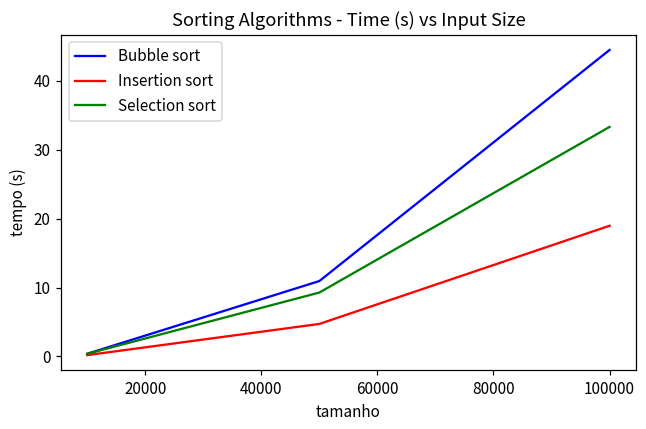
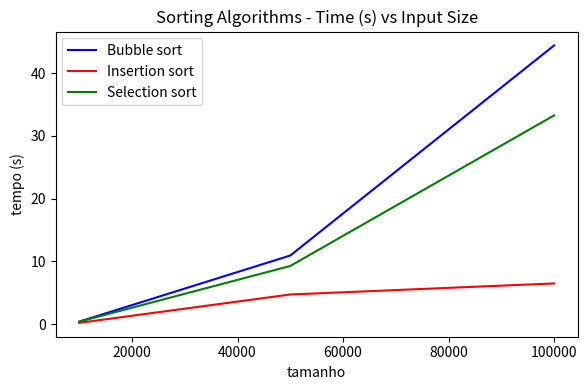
Insertion sort, 100000: 19 -> 6
